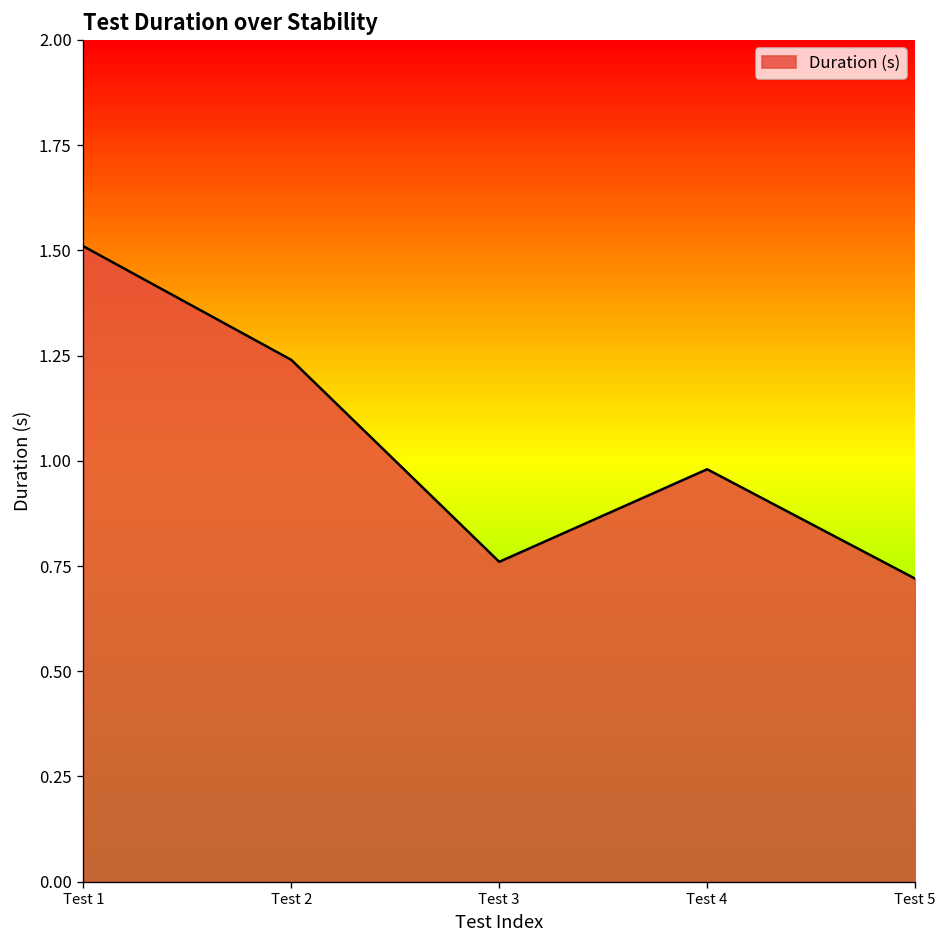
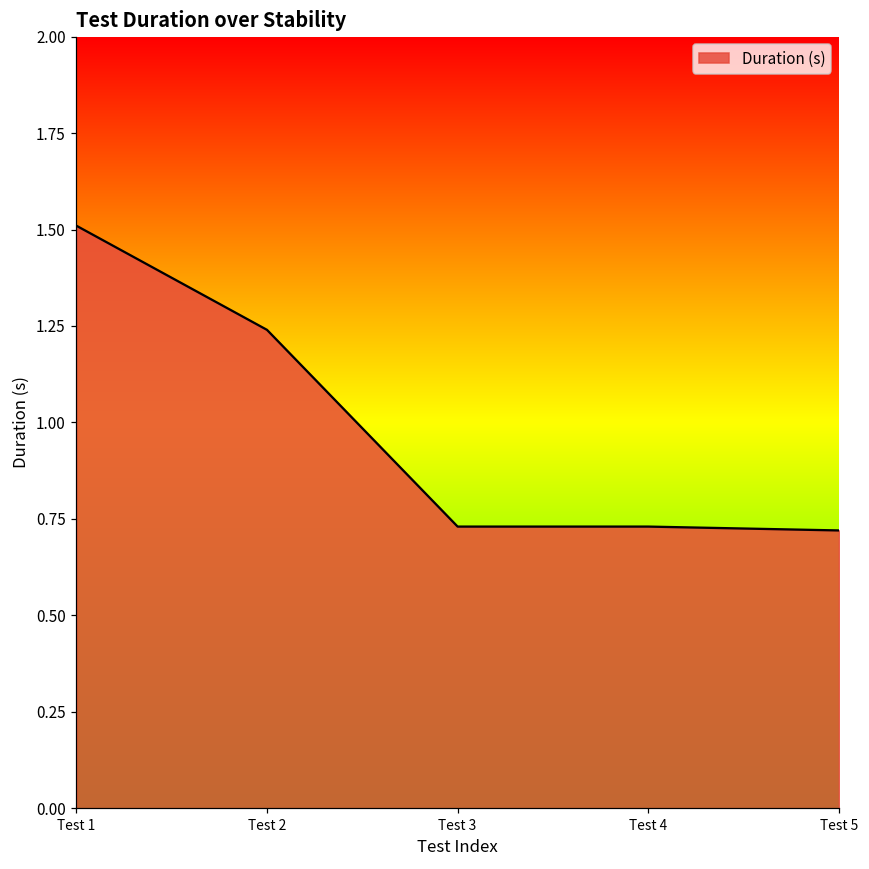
Test 3: 0.76 -> 0.73
Test 4: 0.98 -> 0.73
